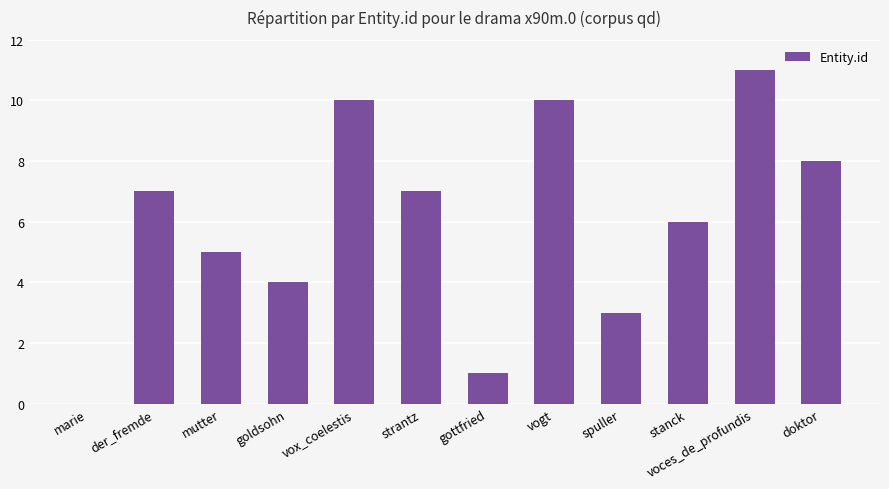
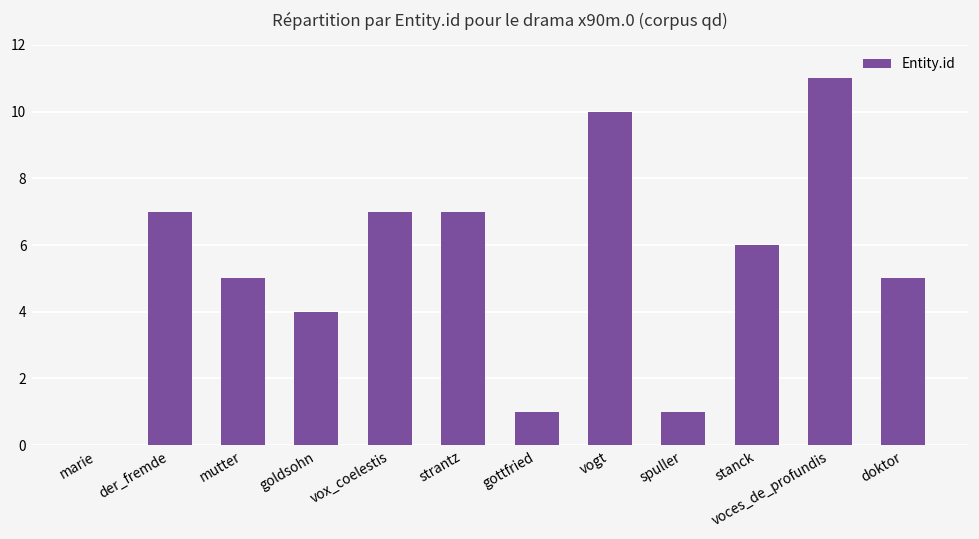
vox_coelestis: 10 -> 7
spuller: 3 -> 1
doktor: 8 -> 5
